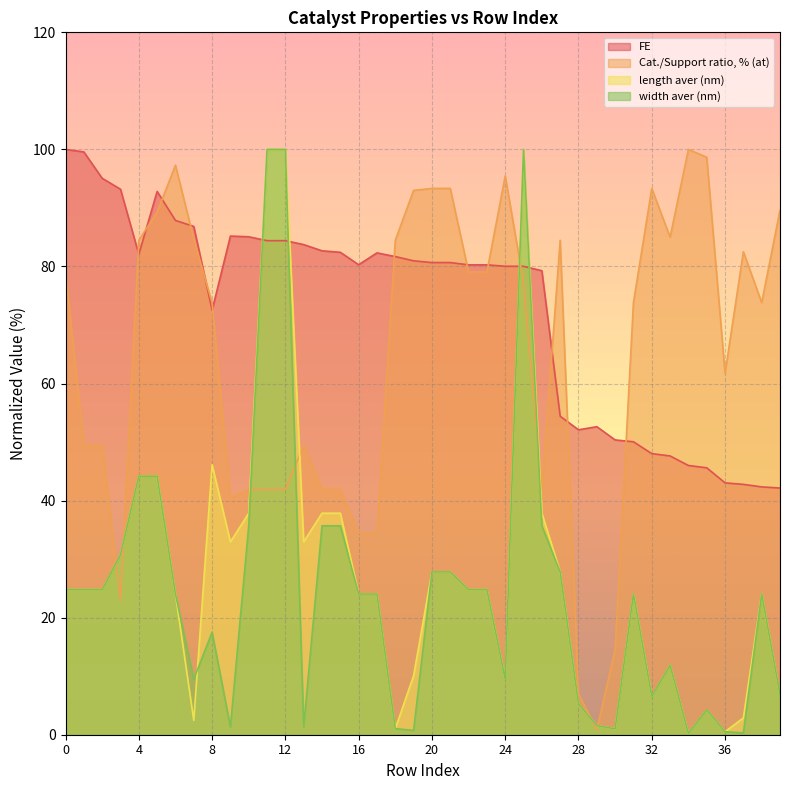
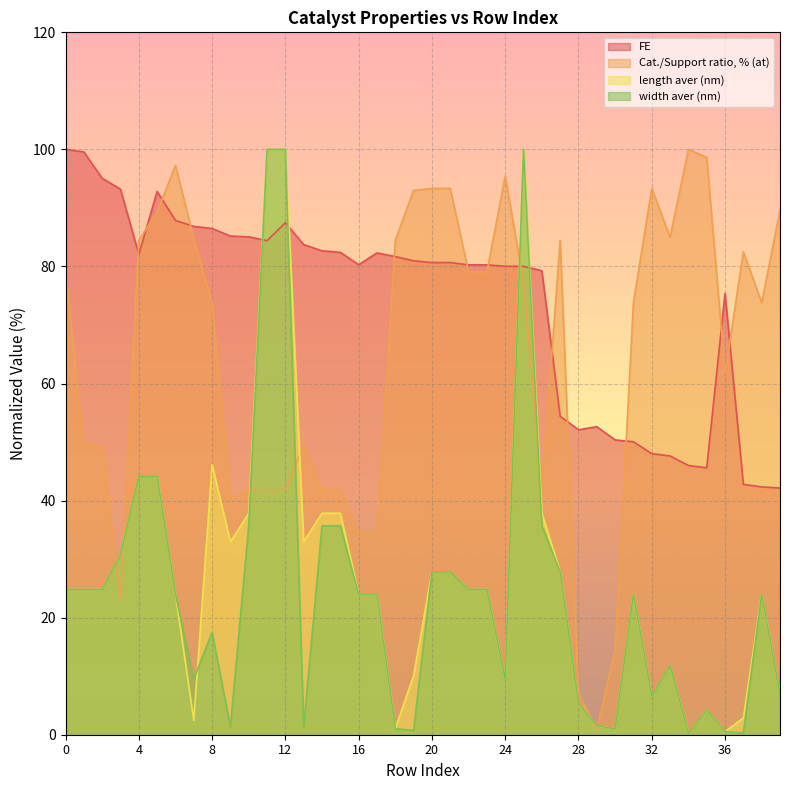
FE, 8: 73 -> 86
FE, 12: 84 -> 87
FE, 36: 43 -> 75
